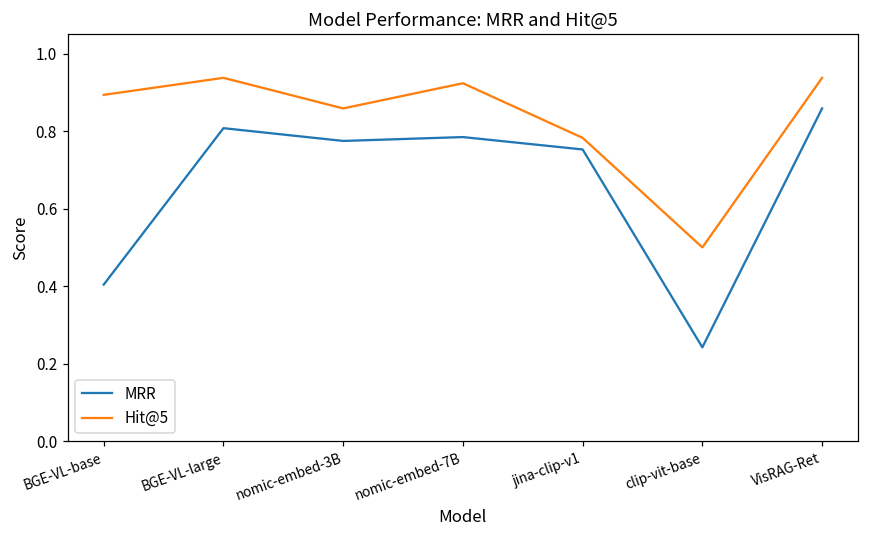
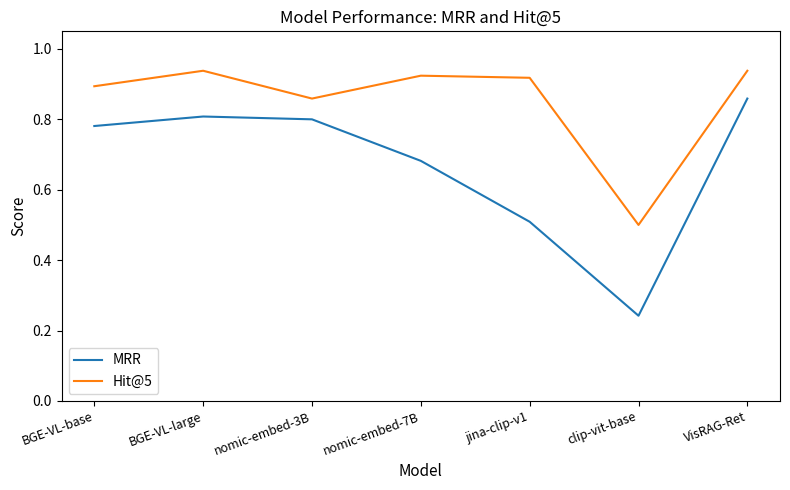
MRR, BGE-VL-base: 0.40 -> 0.78
MRR, nomic-embed-3B: 0.78 -> 0.80
MRR, nomic-embed-7B: 0.79 -> 0.68
MRR, jina-clip-v1: 0.75 -> 0.51
Hit@5, jina-clip-v1: 0.78 -> 0.92
